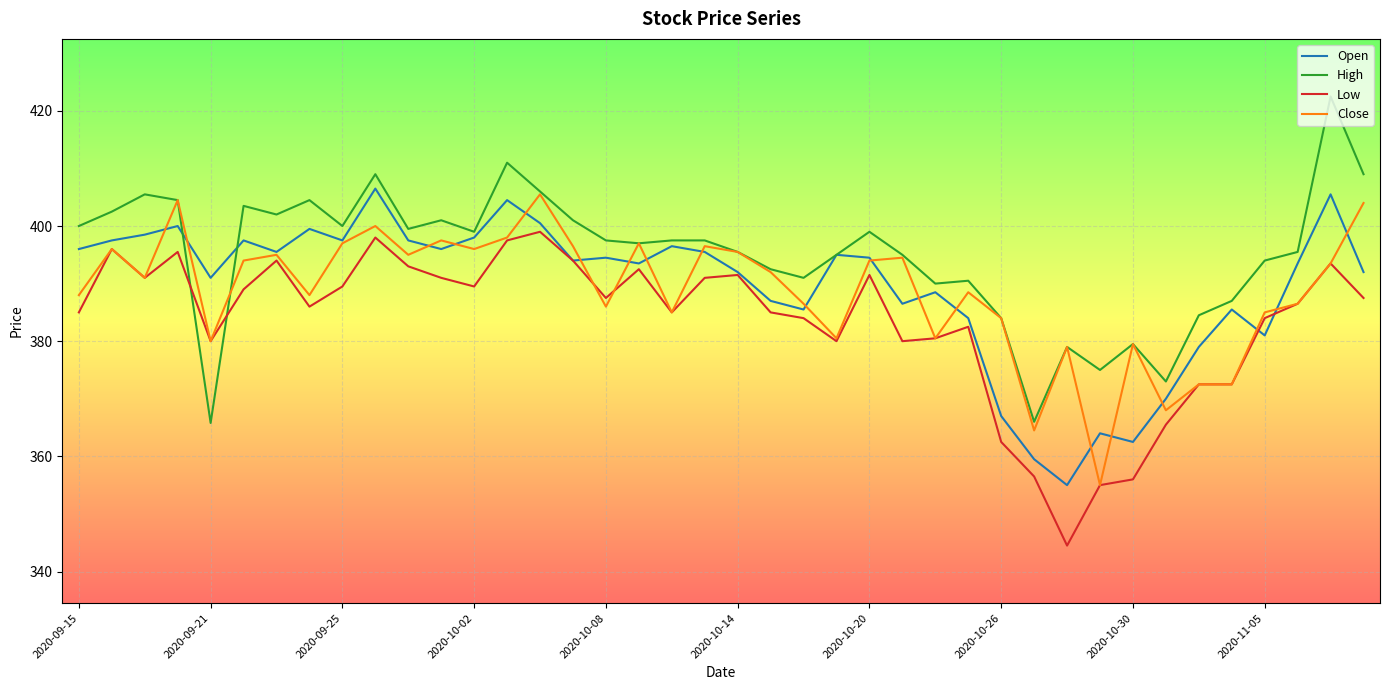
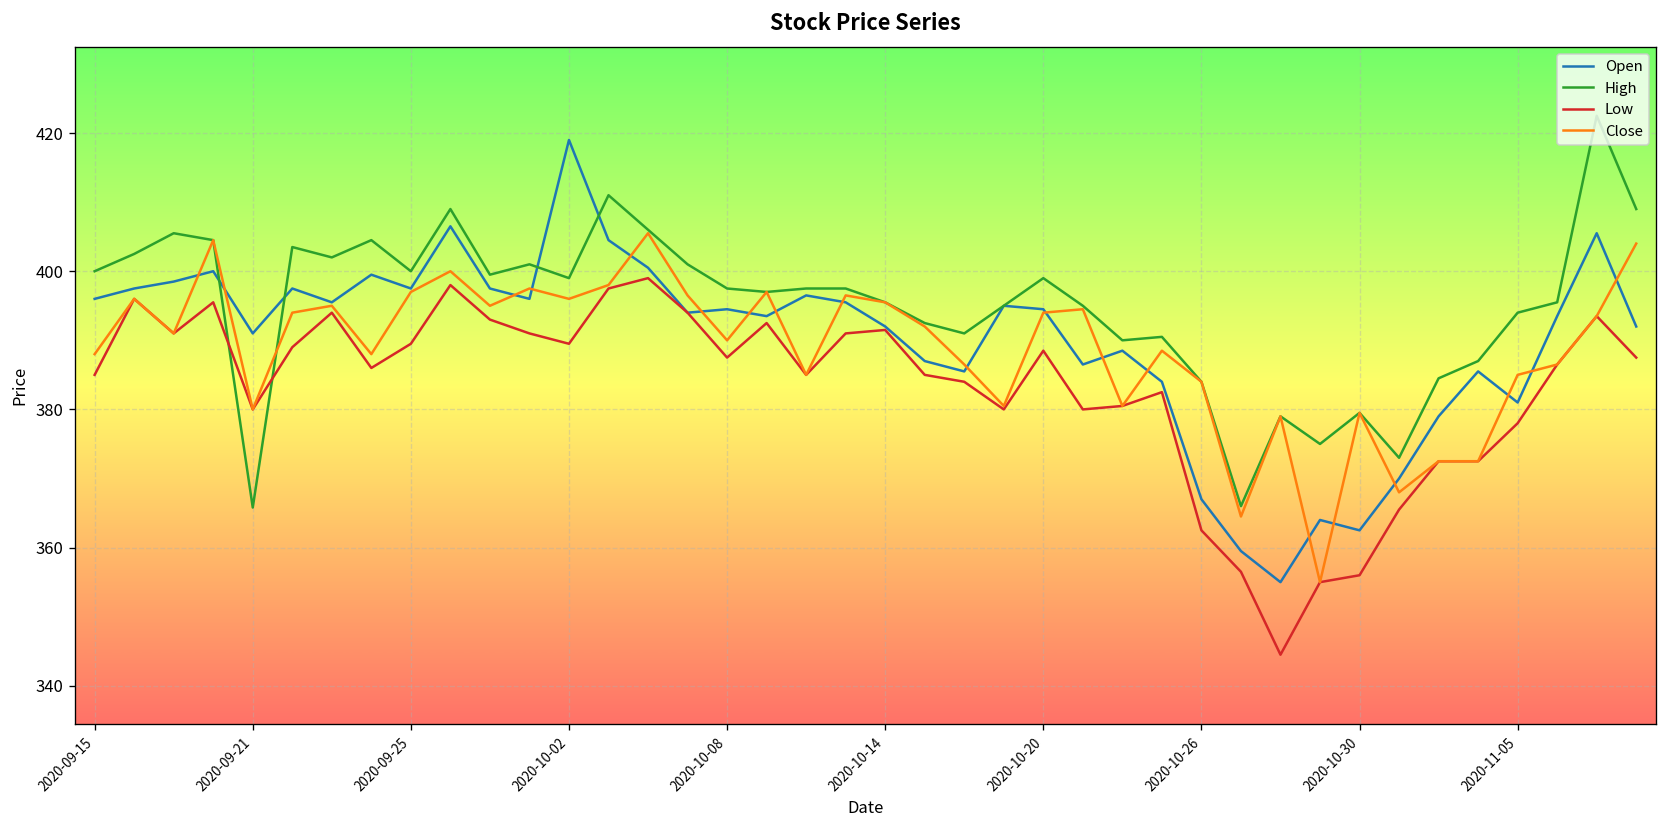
Open, 2020-10-02: 398 -> 419
Close, 2020-10-08: 386 -> 390
Low, 2020-10-20: 392 -> 389
Low, 2020-11-05: 384 -> 378
